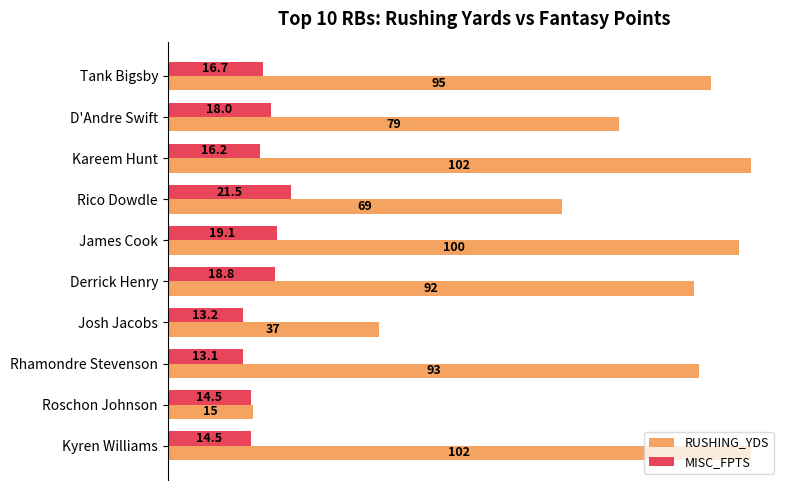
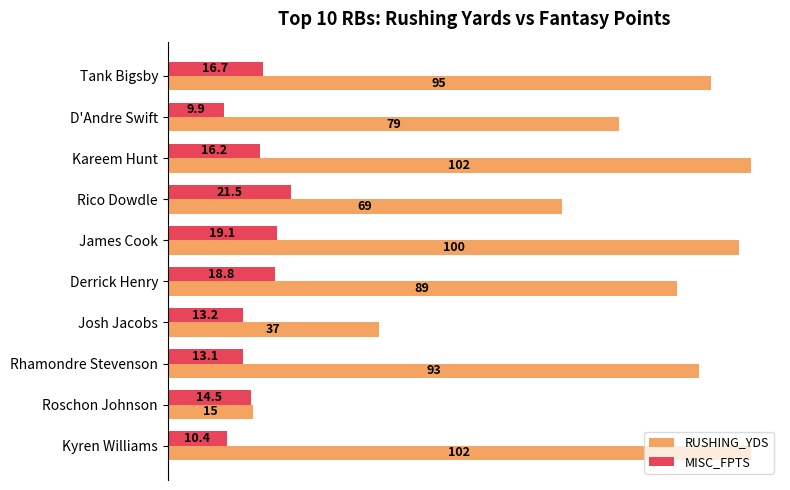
MISC_FPTS, D'Andre Swift: 18.0 -> 9.9
RUSHING_YDS, Derrick Henry: 92 -> 89
MISC_FPTS, Kyren Williams: 14.5 -> 10.4
